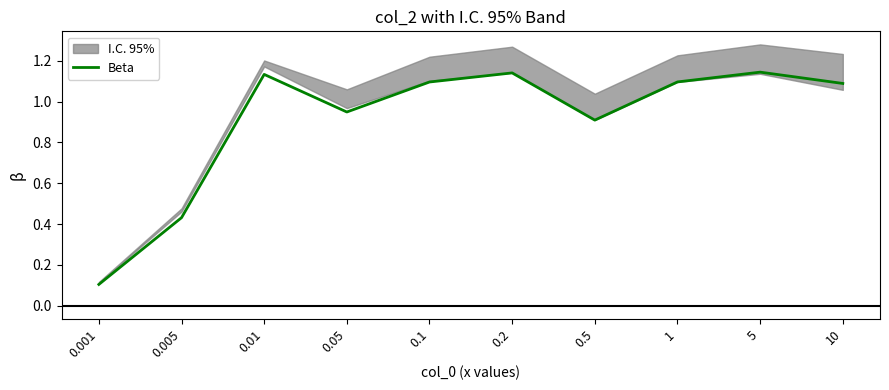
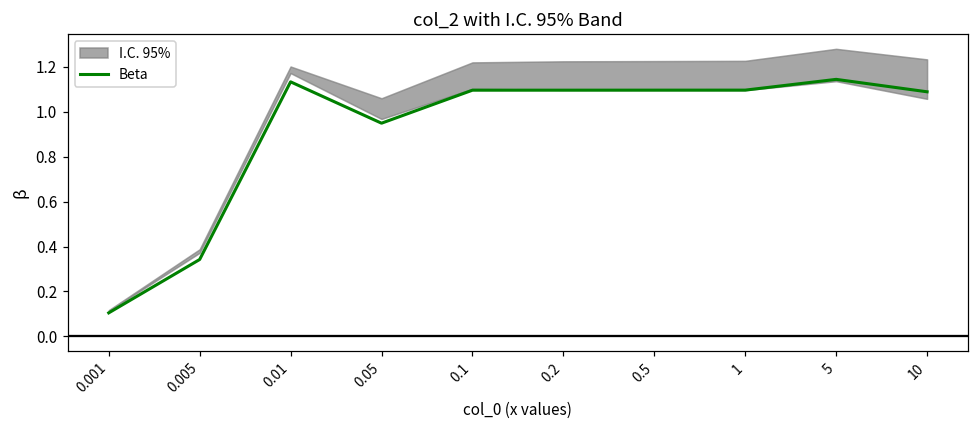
Beta, 0.005: 0.43 -> 0.34
Beta, 0.2: 1.14 -> 1.10
Beta, 0.5: 0.91 -> 1.10
